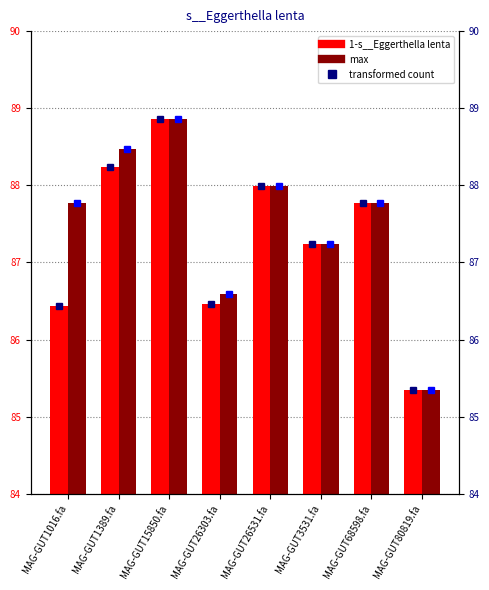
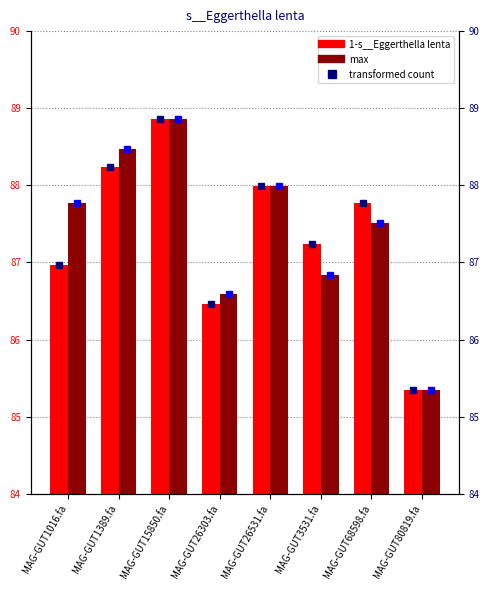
1-s__Eggerthella lenta, MAG-GUT1016.fa: 86.4 -> 87.0
max, MAG-GUT3531.fa: 87.2 -> 86.8
max, MAG-GUT68598.fa: 87.8 -> 87.5
